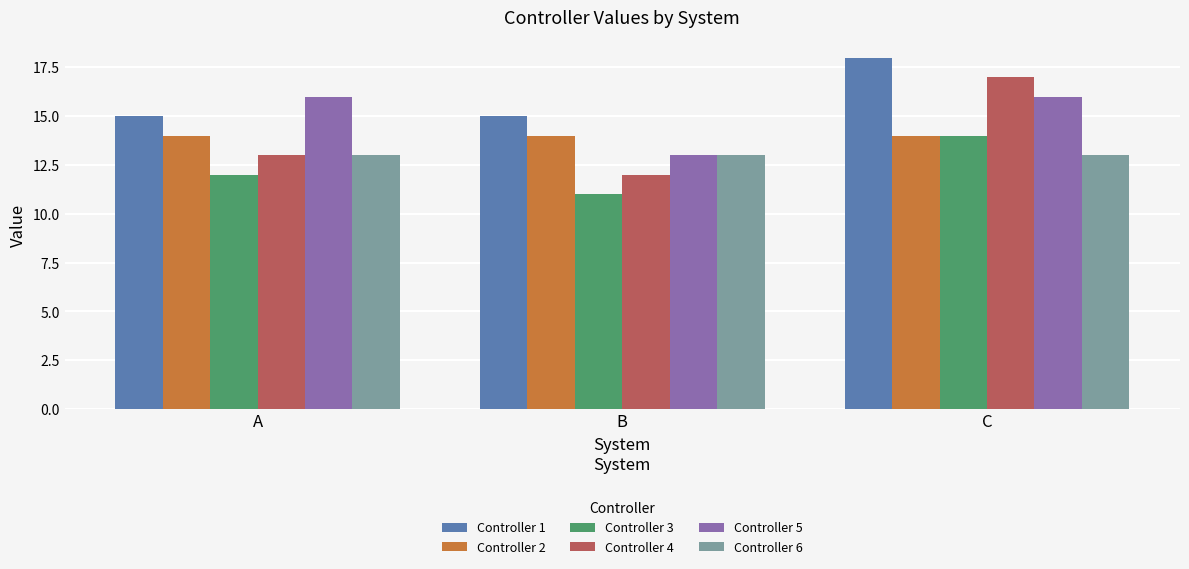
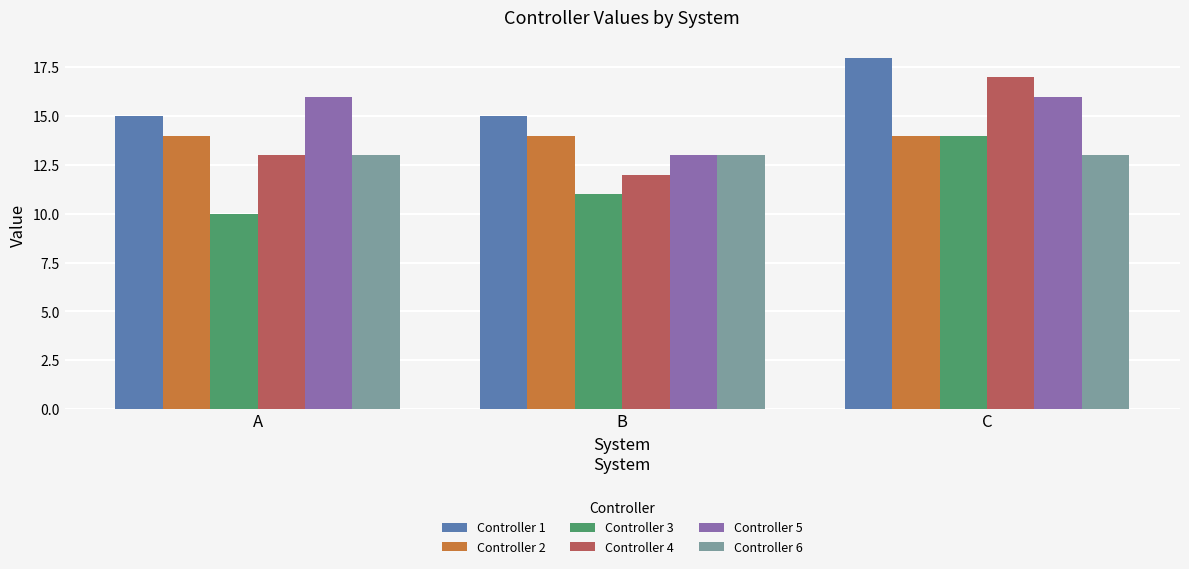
Controller 3, A: 12 -> 10
